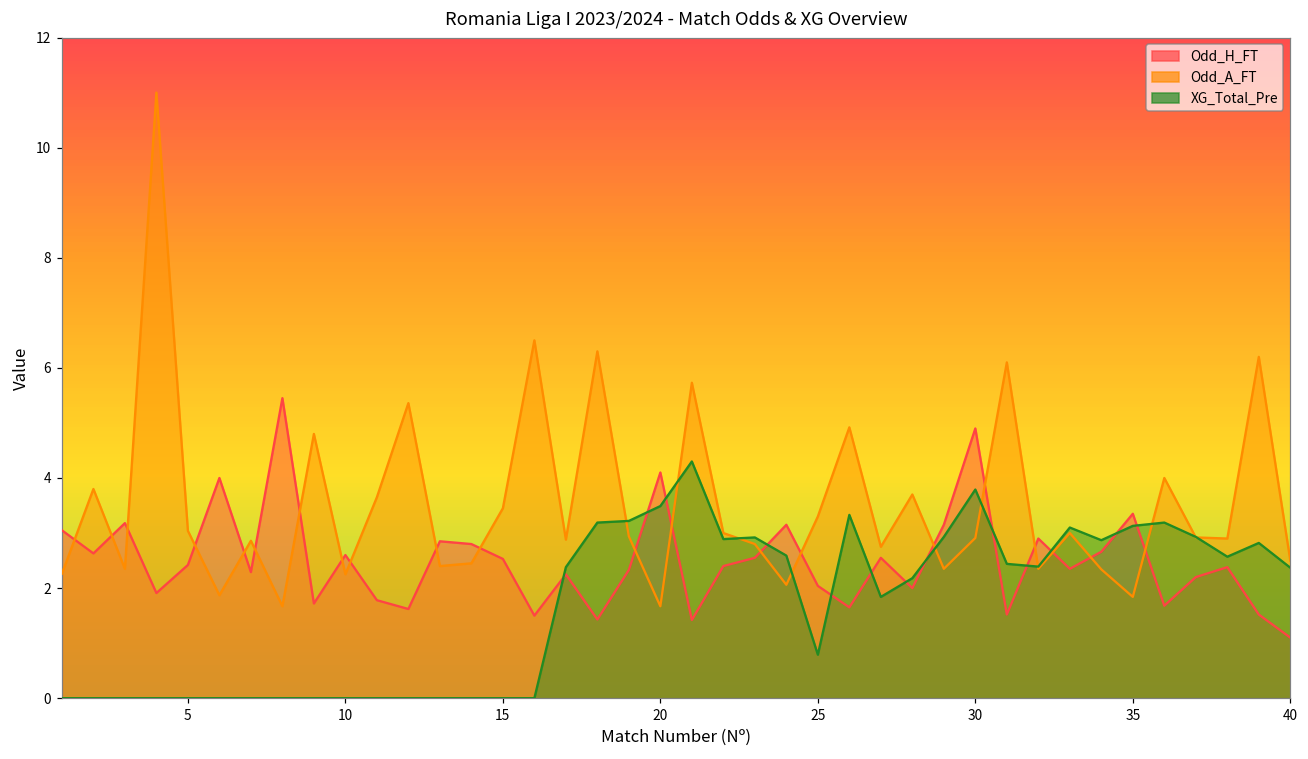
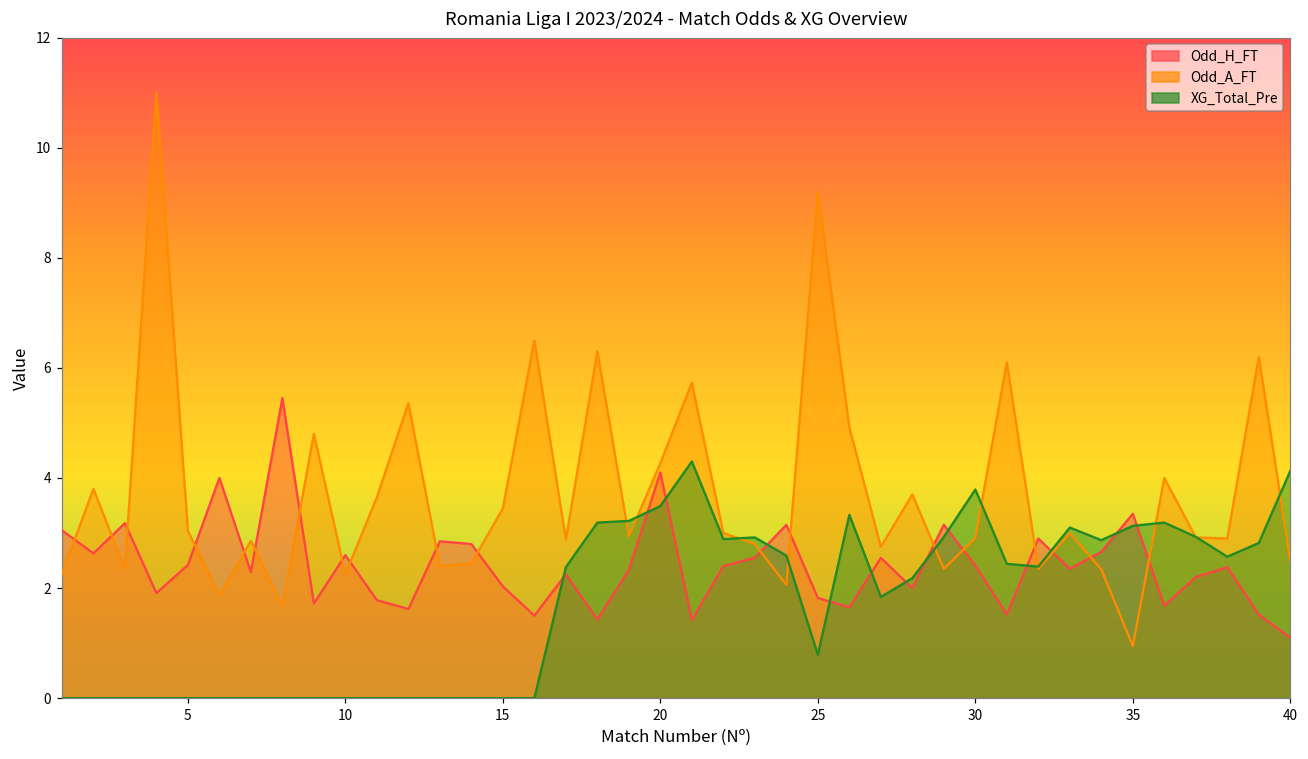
Odd_H_FT, 15: 2.5 -> 2.0
Odd_A_FT, 20: 1.7 -> 4.3
Odd_H_FT, 25: 2.0 -> 1.8
Odd_A_FT, 25: 3.3 -> 9.2
Odd_H_FT, 30: 4.9 -> 2.4
Odd_A_FT, 35: 1.8 -> 1.0
XG_Total_Pre, 40: 2.4 -> 4.1
